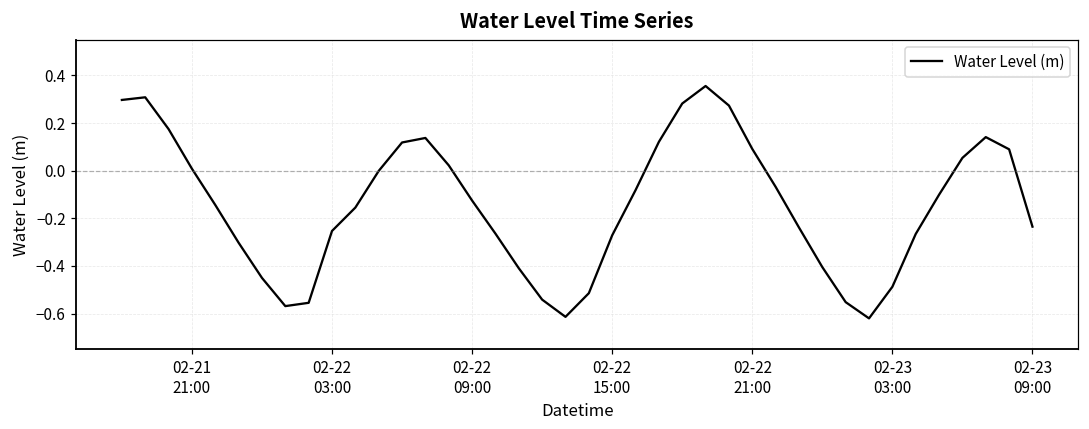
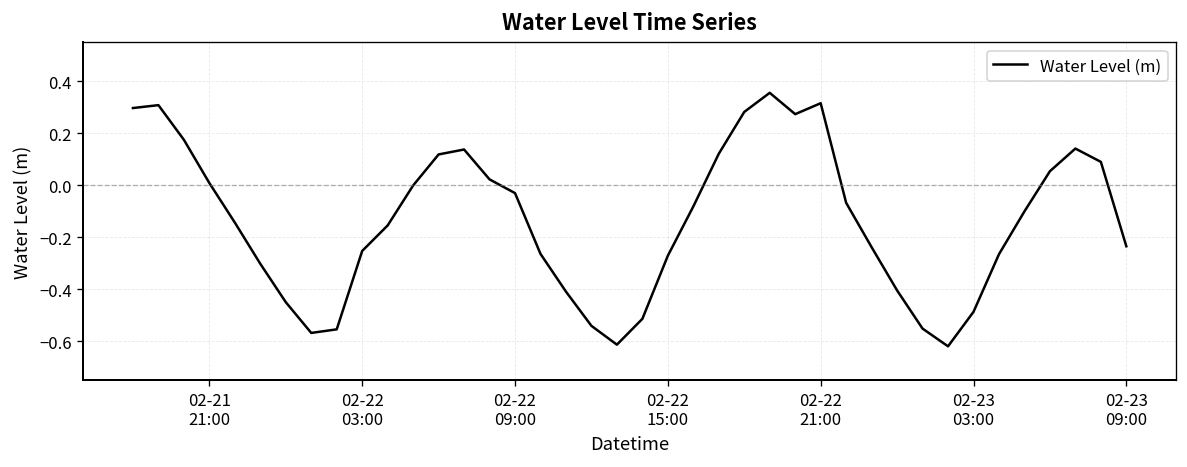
02-22 09:00: -0.13 -> -0.03
02-22 21:00: 0.09 -> 0.32
